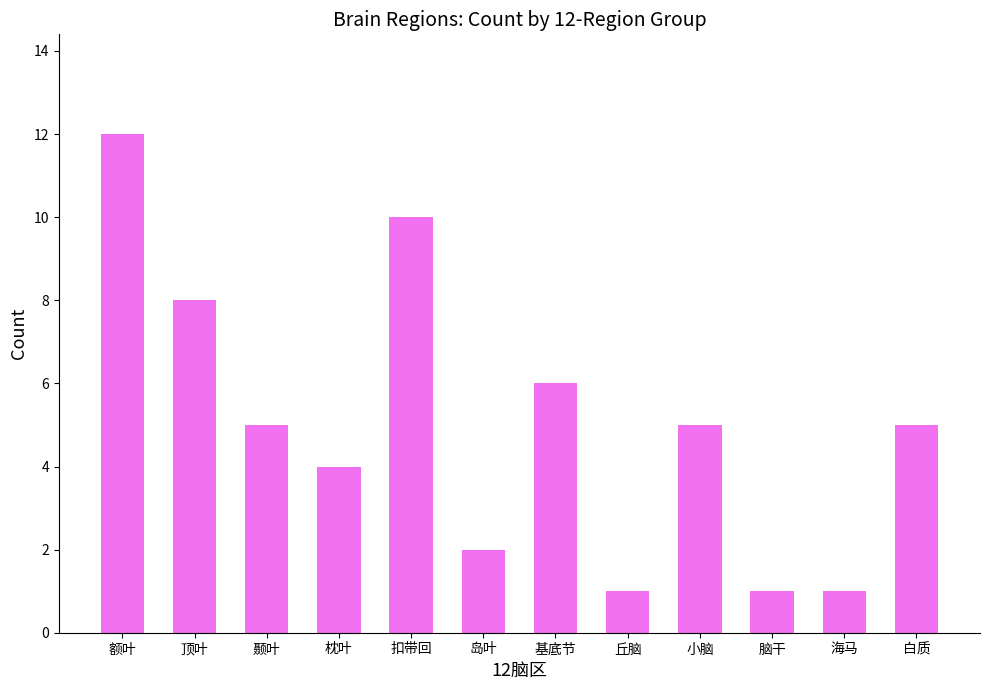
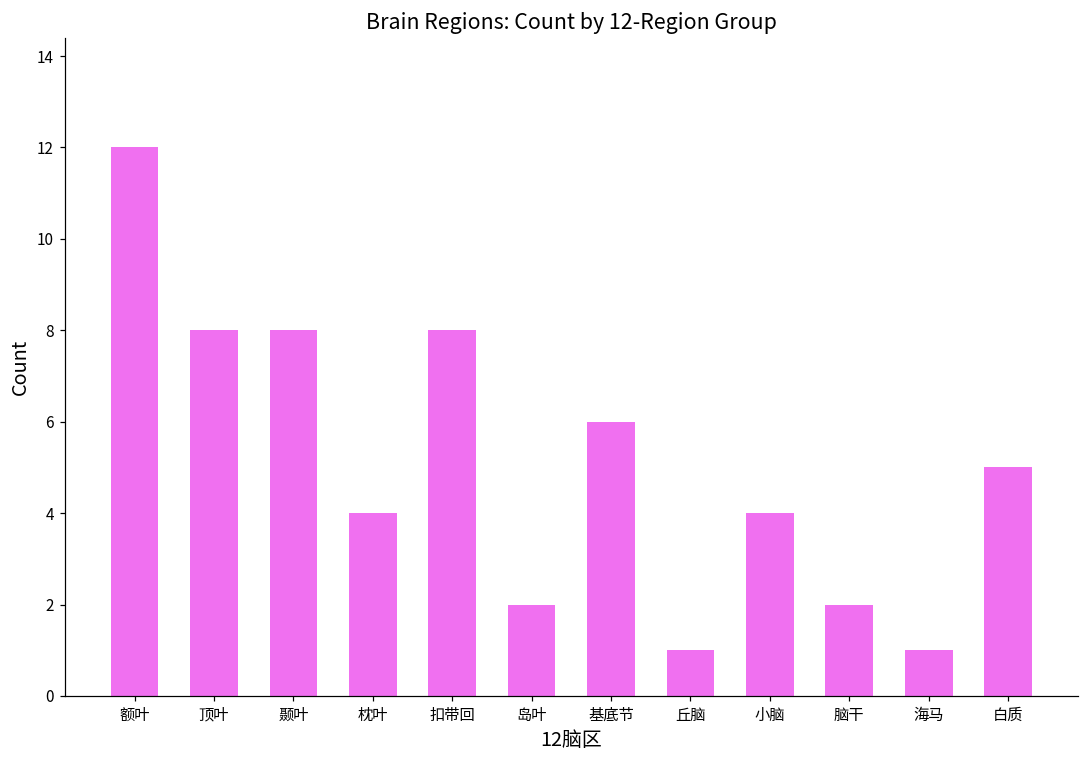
颞叶: 5 -> 8
扣带回: 10 -> 8
小脑: 5 -> 4
脑干: 1 -> 2
